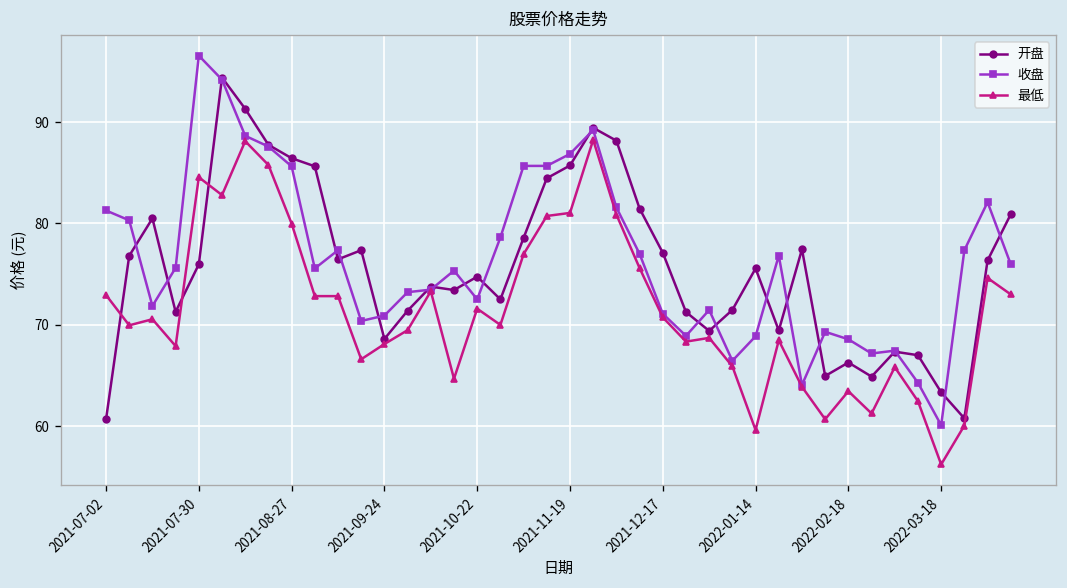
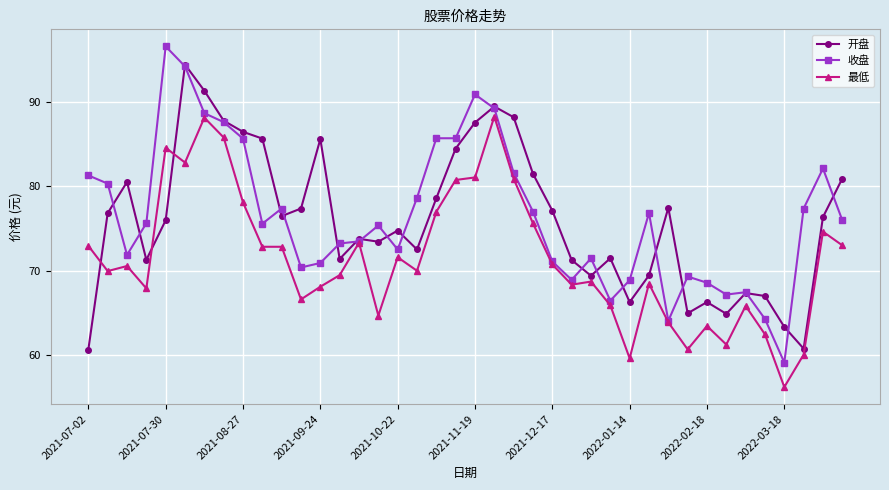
最低, 2021-08-27: 80 -> 78
开盘, 2021-09-24: 69 -> 86
开盘, 2021-11-19: 86 -> 88
收盘, 2021-11-19: 87 -> 91
开盘, 2022-01-14: 76 -> 66
收盘, 2022-03-18: 60 -> 59
